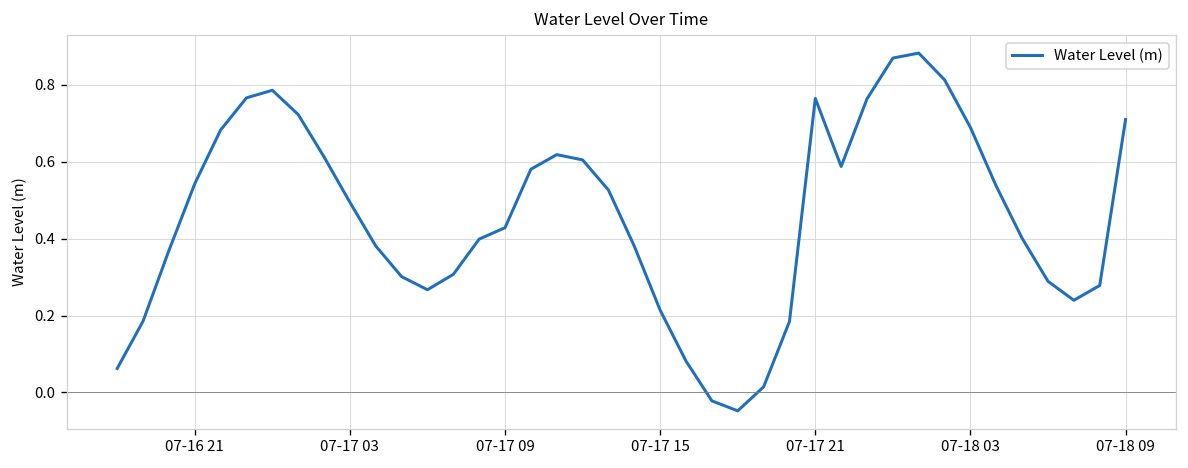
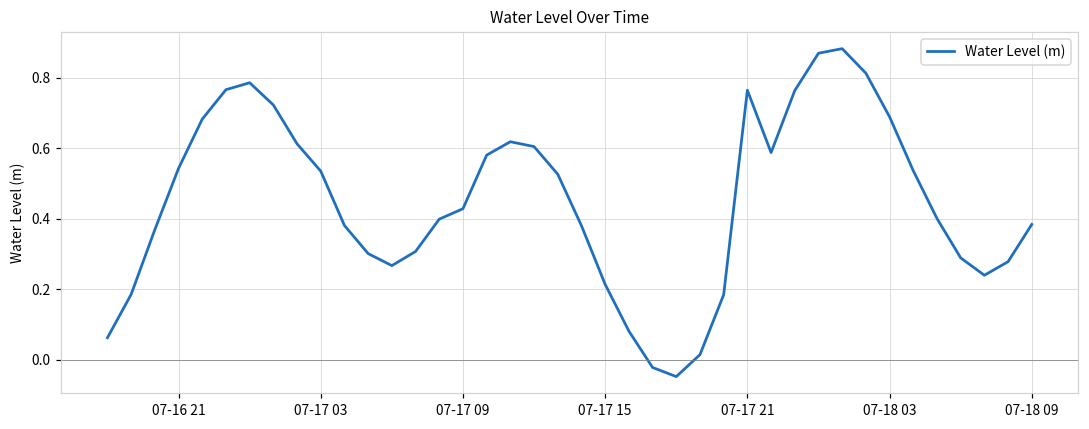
07-17 03: 0.49 -> 0.54
07-18 09: 0.71 -> 0.38
